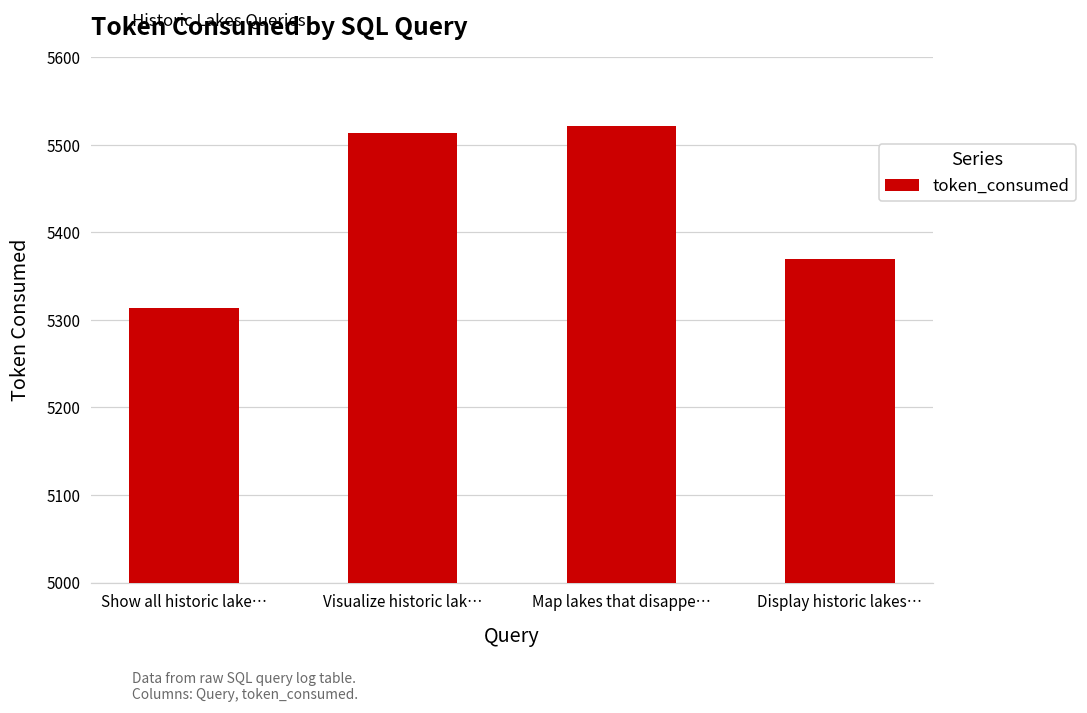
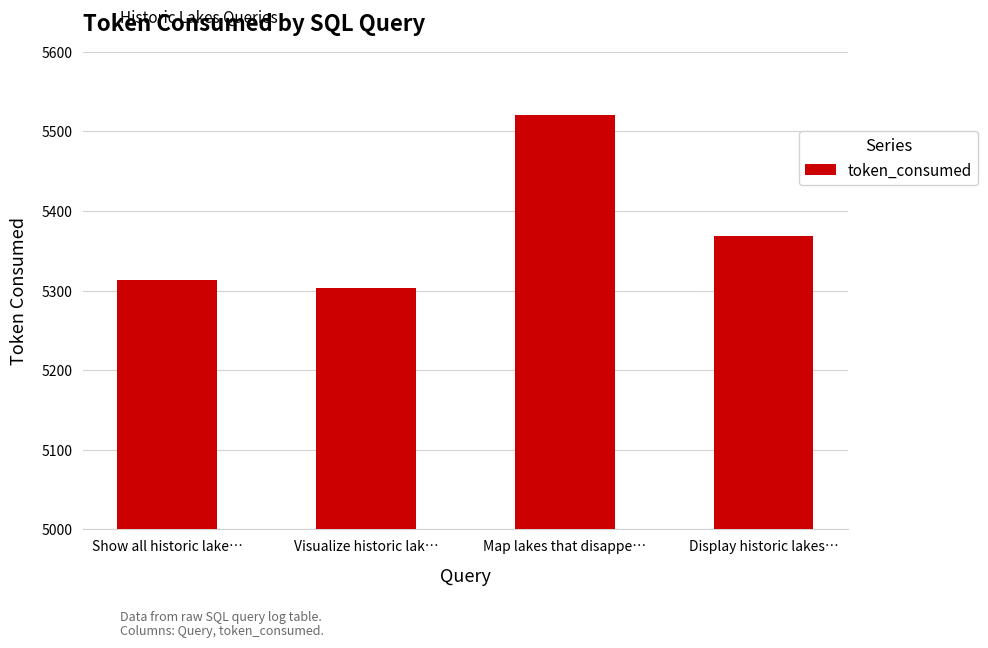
Visualize historic lak…: 5510 -> 5300
